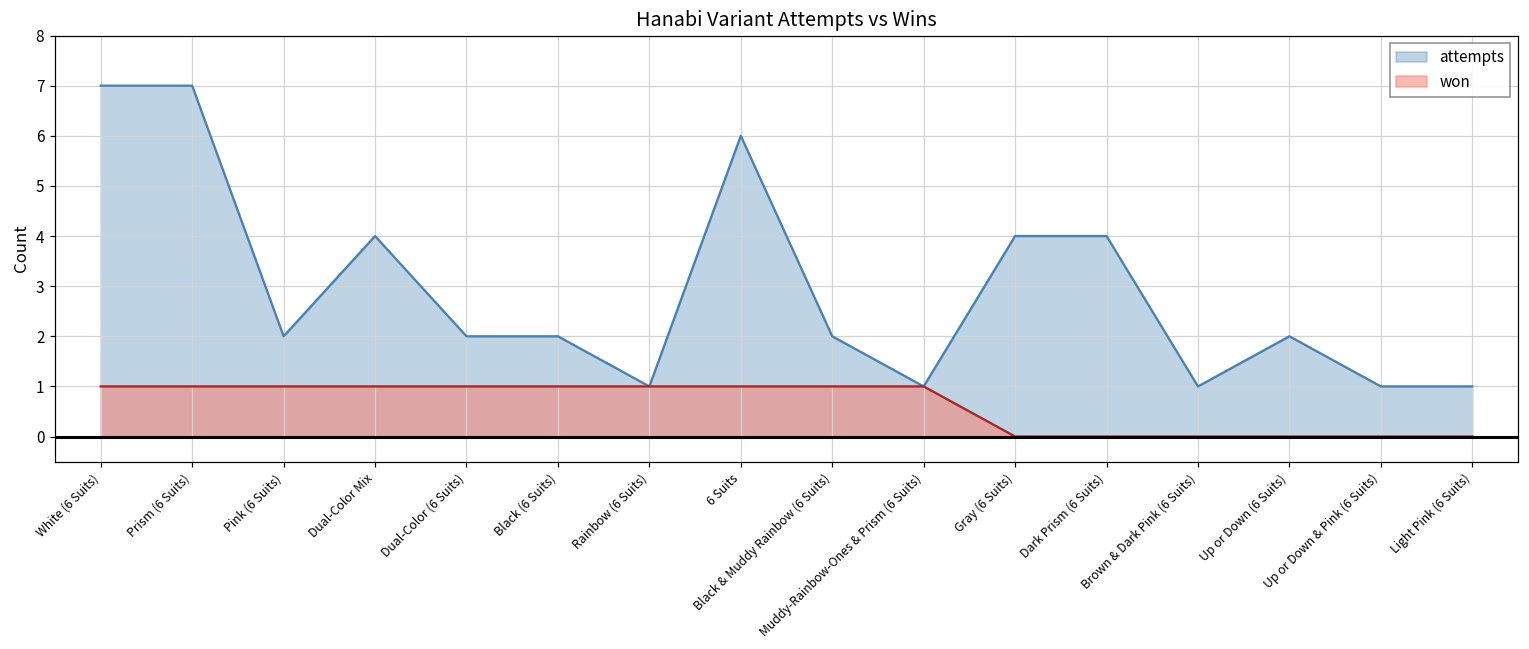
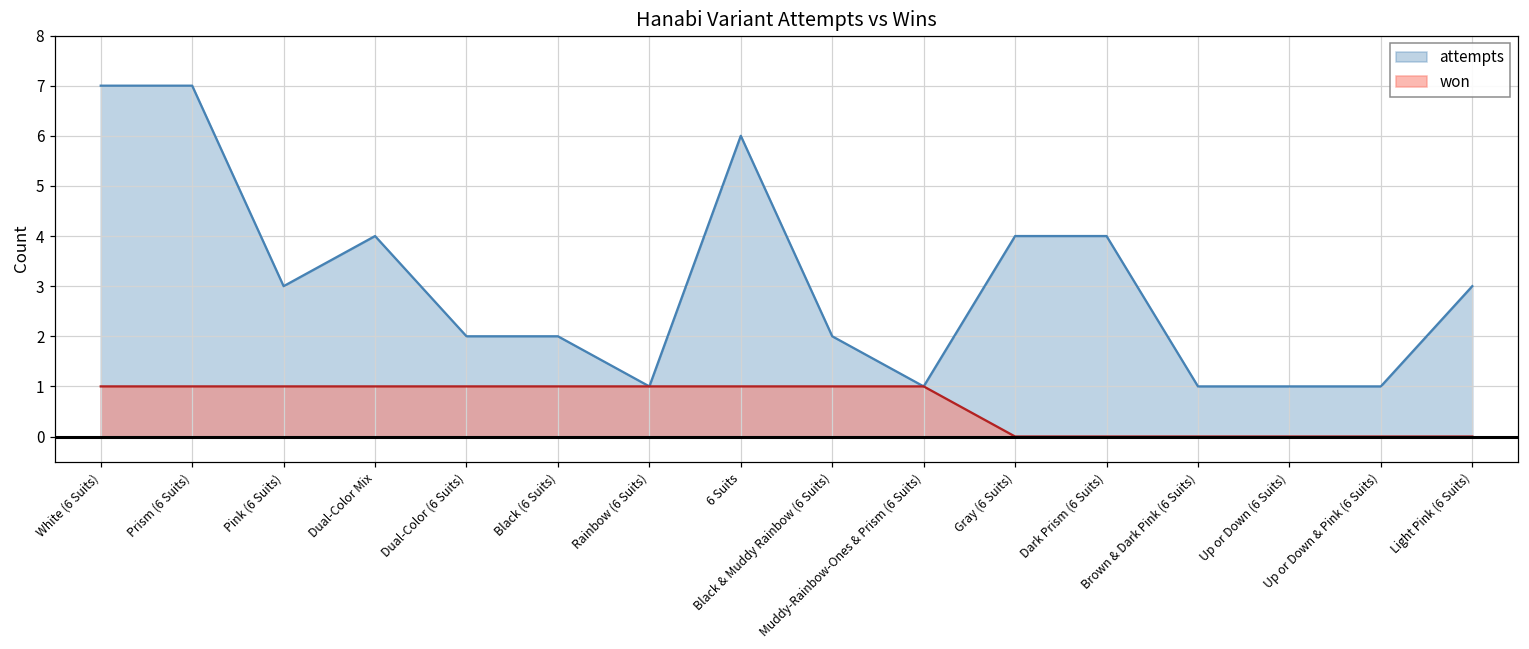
attempts, Pink (6 Suits): 2 -> 3
attempts, Up or Down (6 Suits): 2 -> 1
attempts, Light Pink (6 Suits): 1 -> 3
